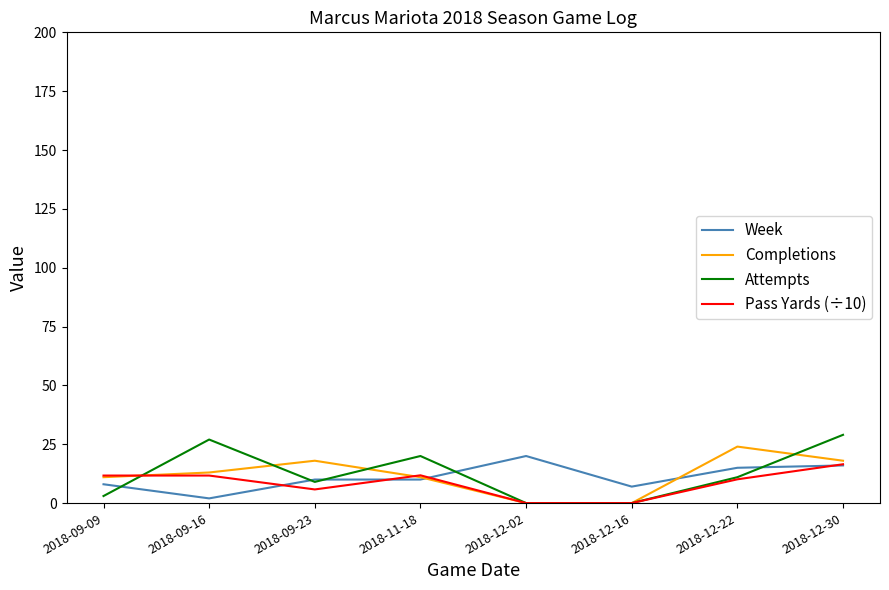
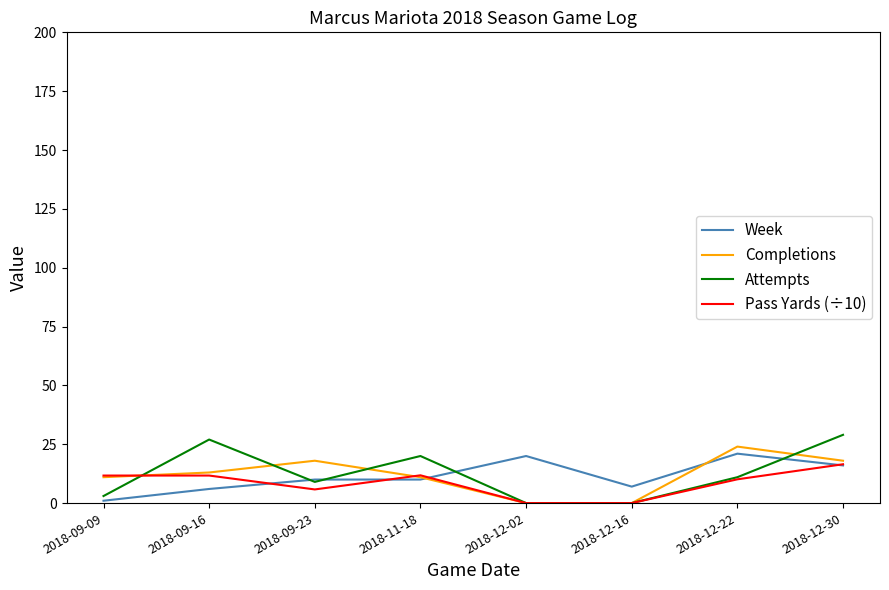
Week, 2018-09-09: 8 -> 1
Week, 2018-09-16: 2 -> 6
Week, 2018-12-22: 15 -> 21
